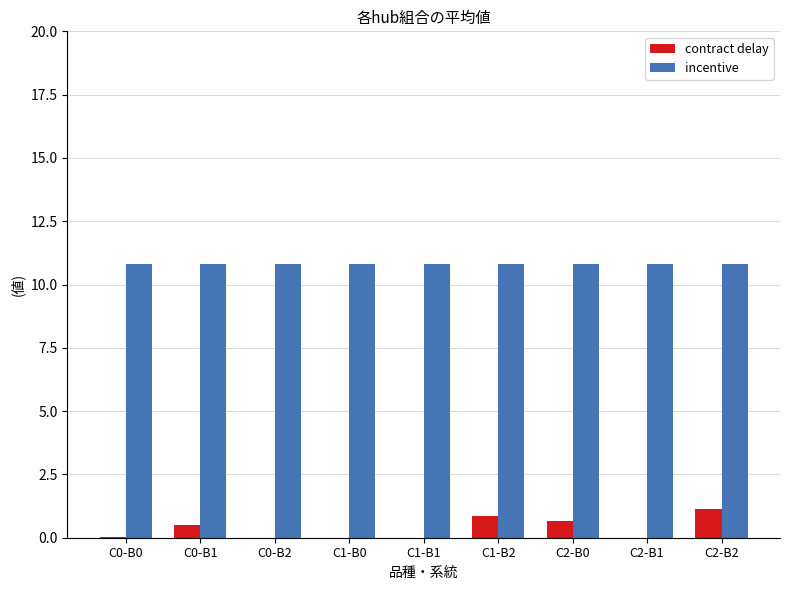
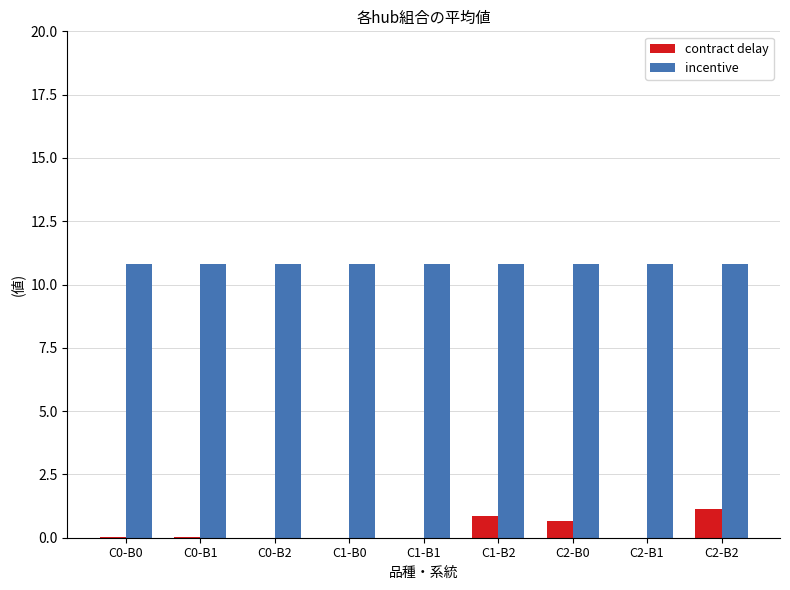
contract delay, C0-B1: 0.5 -> 0.0
